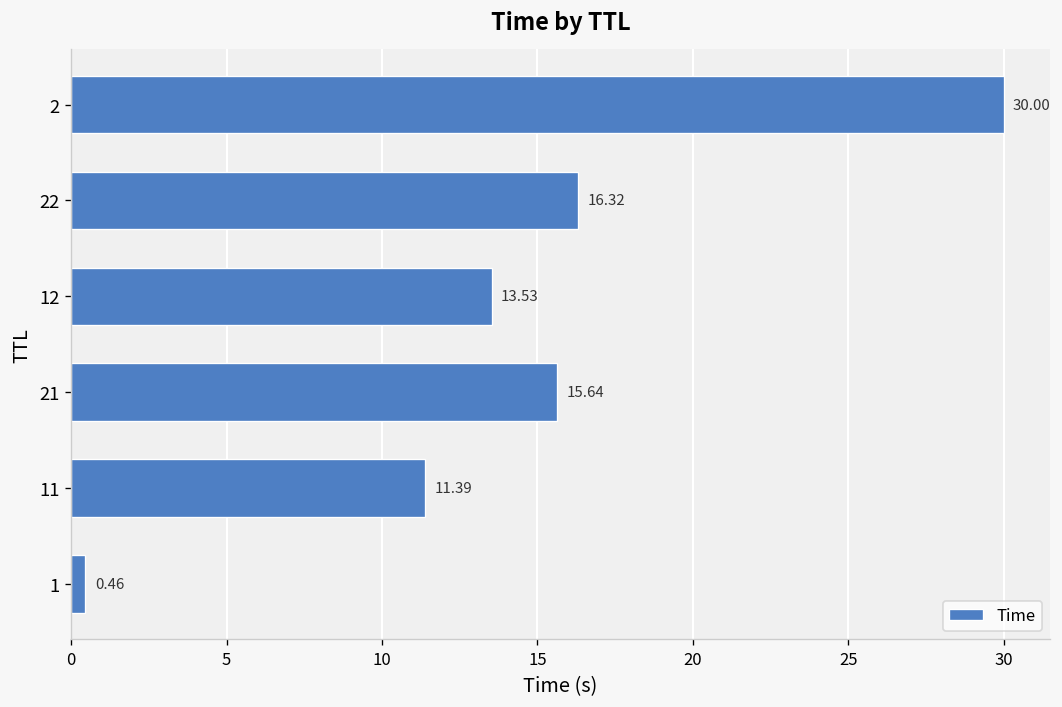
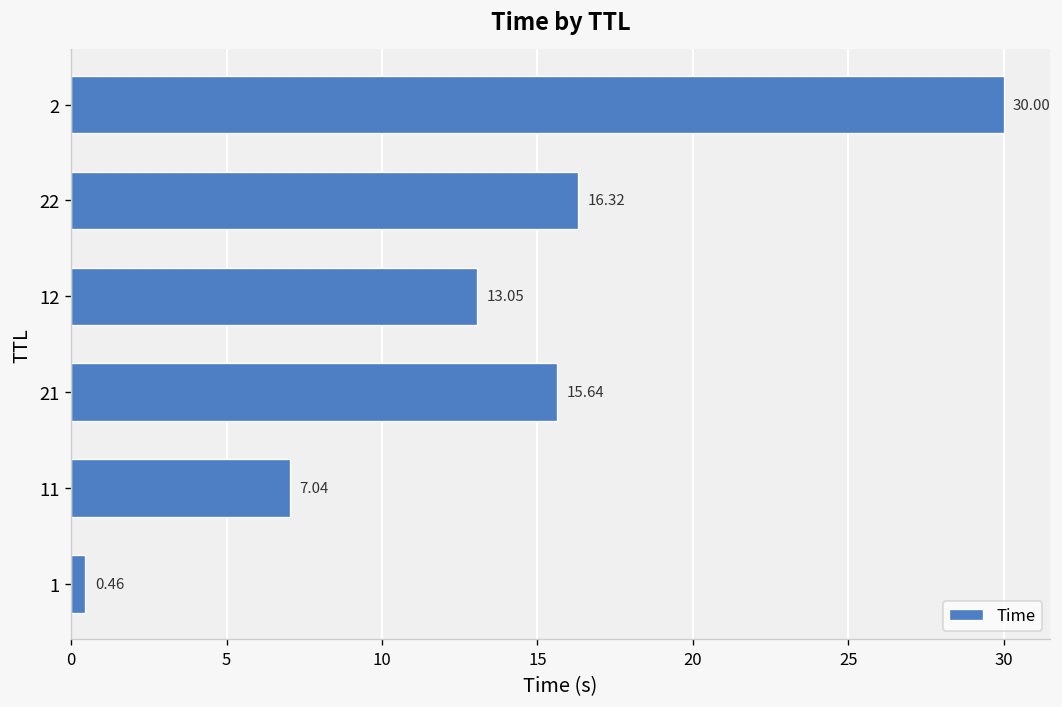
12: 13.53 -> 13.05
11: 11.39 -> 7.04
